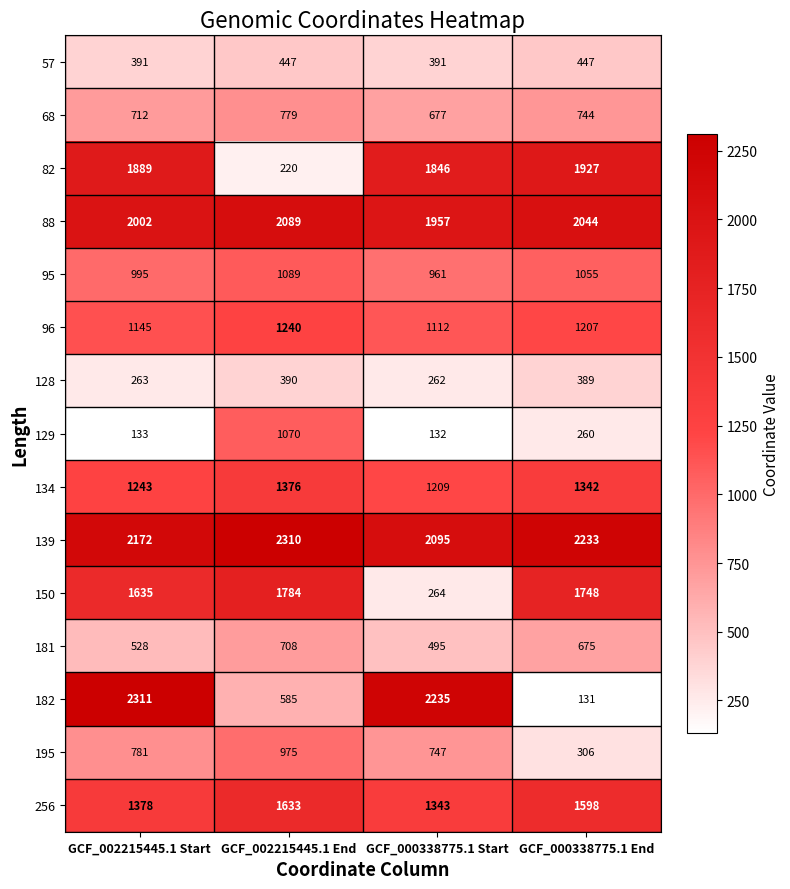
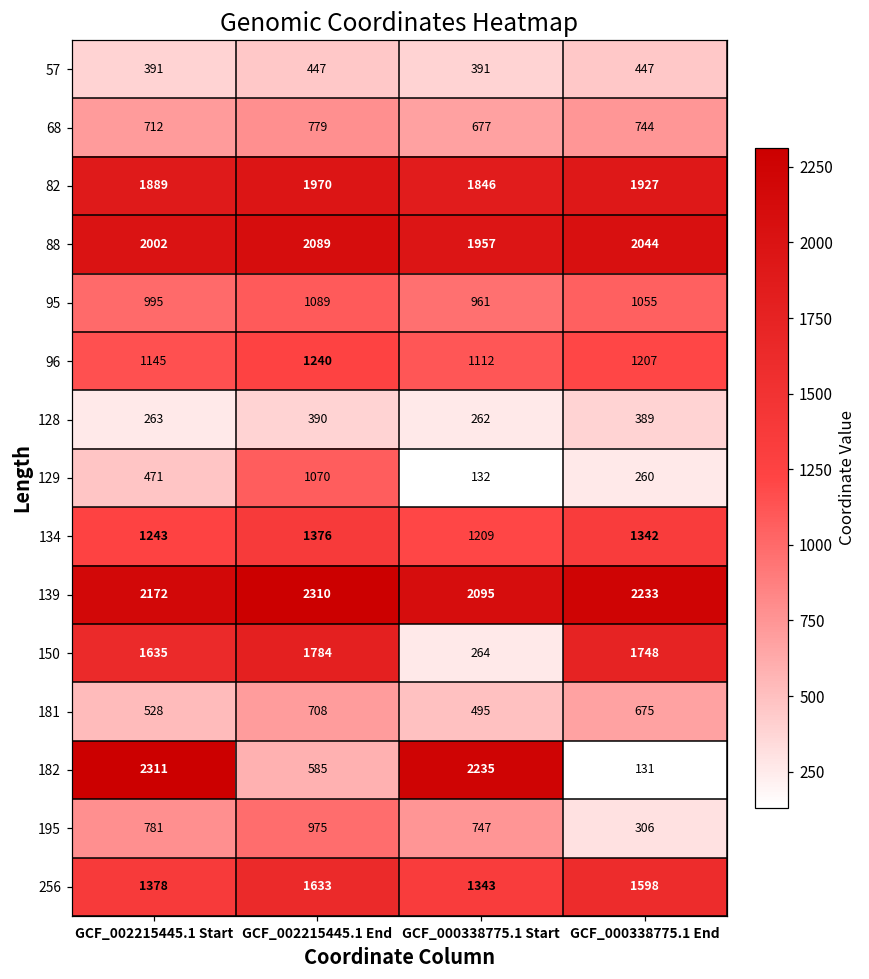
82, GCF_002215445.1 End: 220 -> 1970
129, GCF_002215445.1 Start: 133 -> 471
